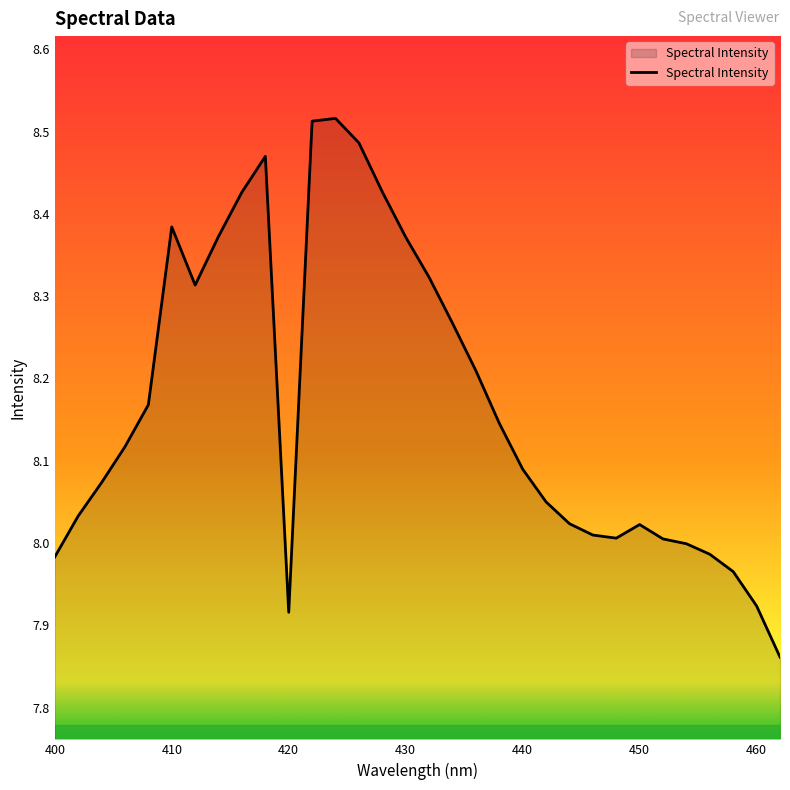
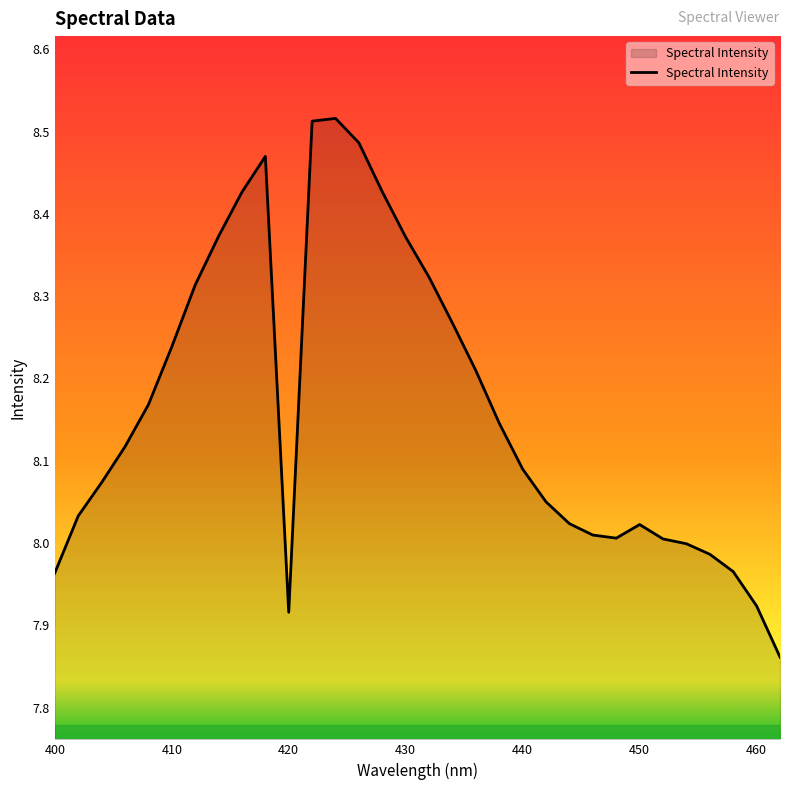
400: 7.98 -> 7.96
410: 8.38 -> 8.24
